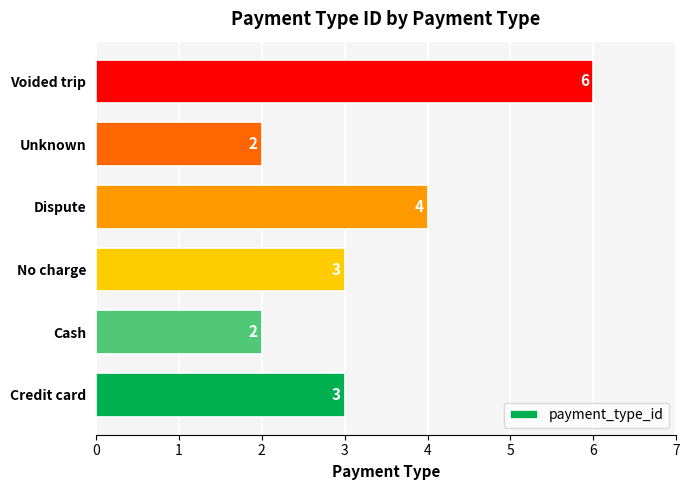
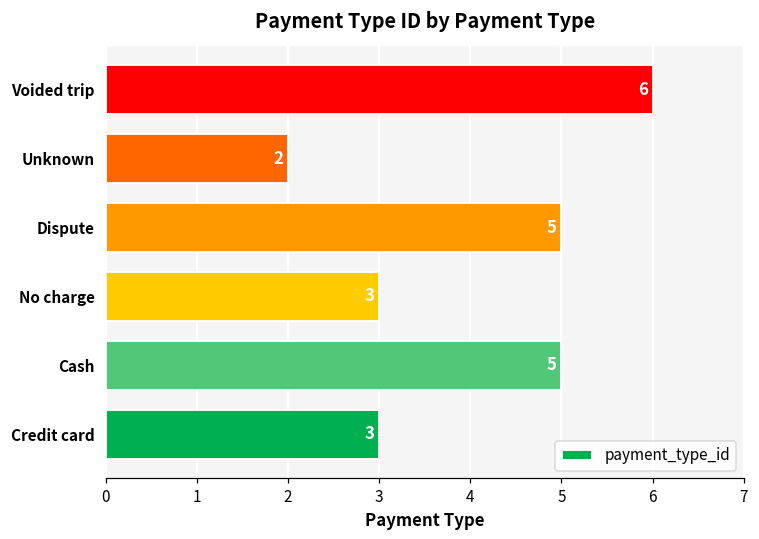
Dispute: 4 -> 5
Cash: 2 -> 5
